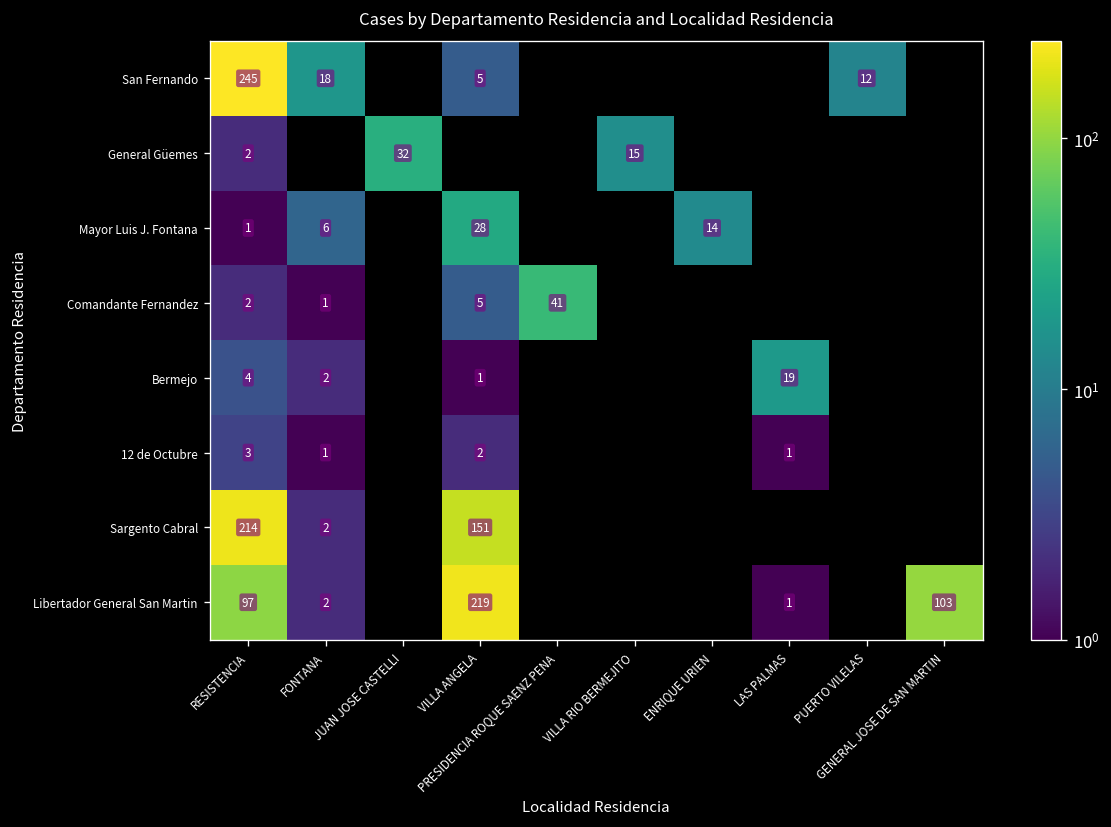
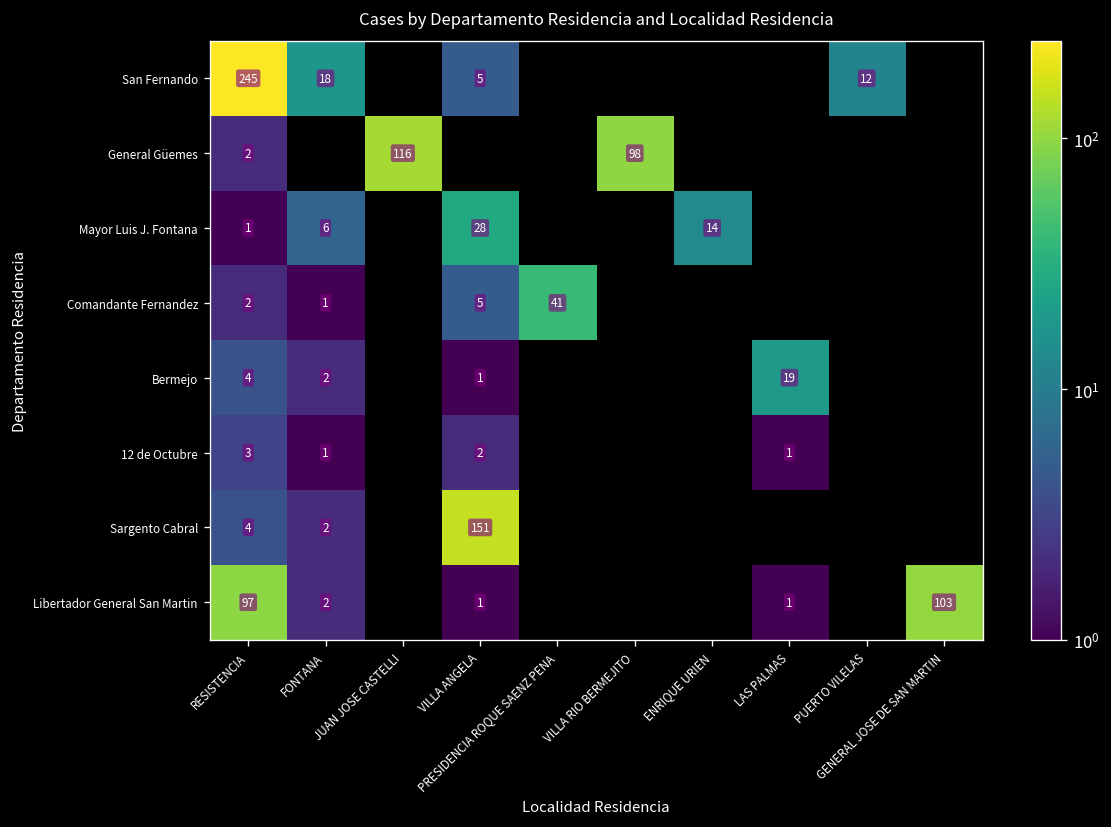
General Güemes, JUAN JOSE CASTELLI: 32 -> 116
General Güemes, VILLA RIO BERMEJITO: 15 -> 98
Sargento Cabral, RESISTENCIA: 214 -> 4
Libertador General San Martin, VILLA ANGELA: 219 -> 1
